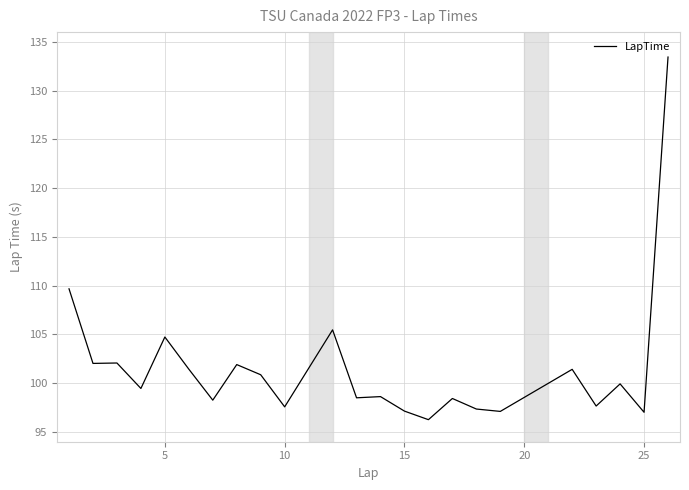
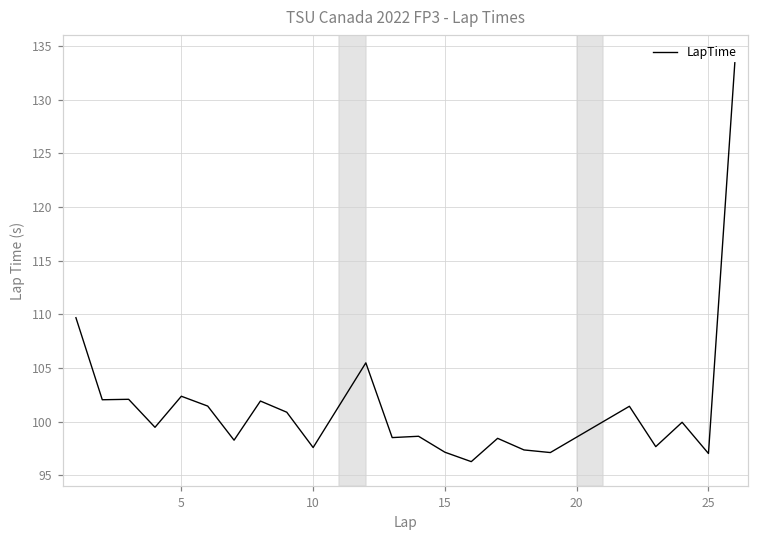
5: 105 -> 102
